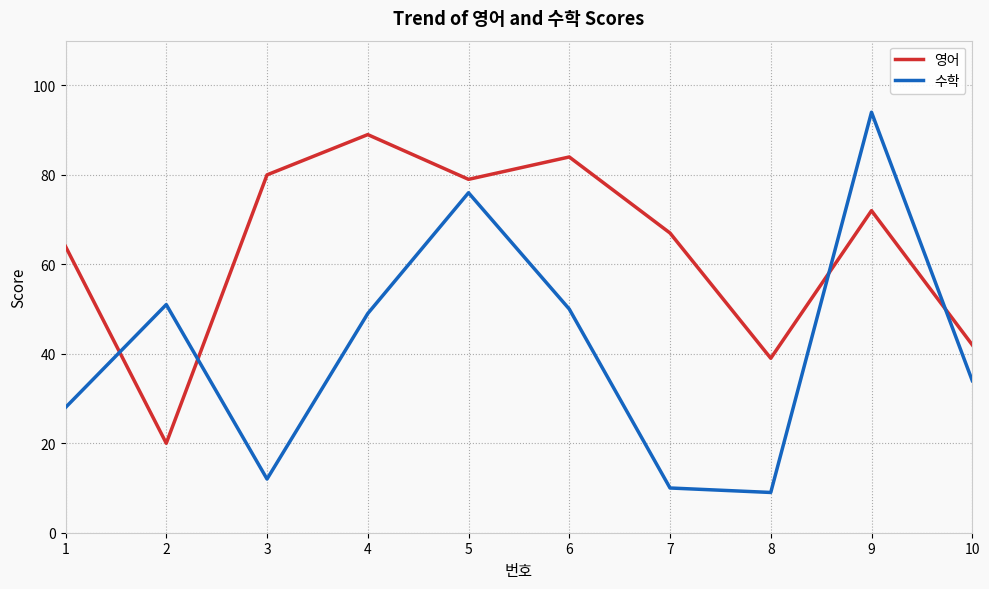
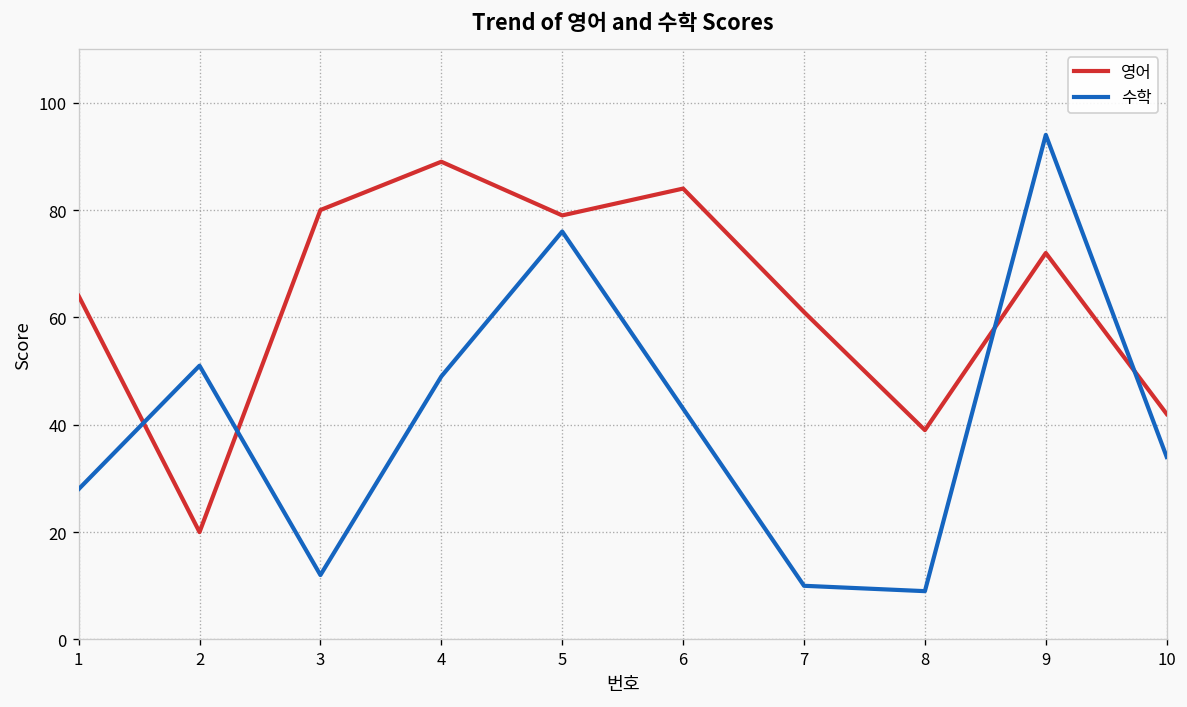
수학, 6: 50 -> 43
영어, 7: 67 -> 61
